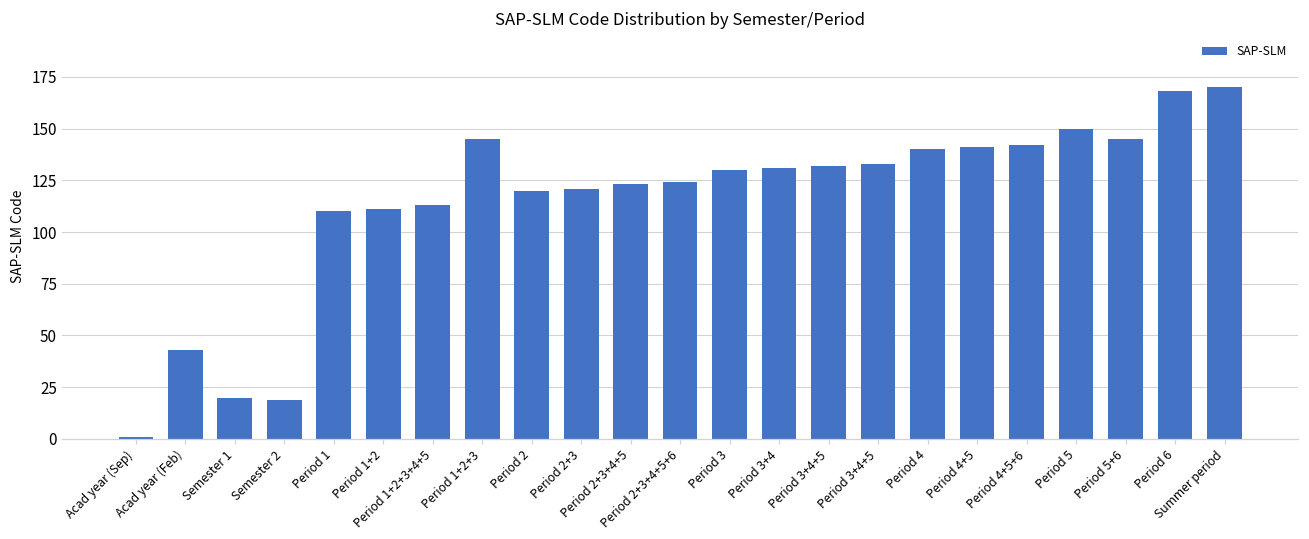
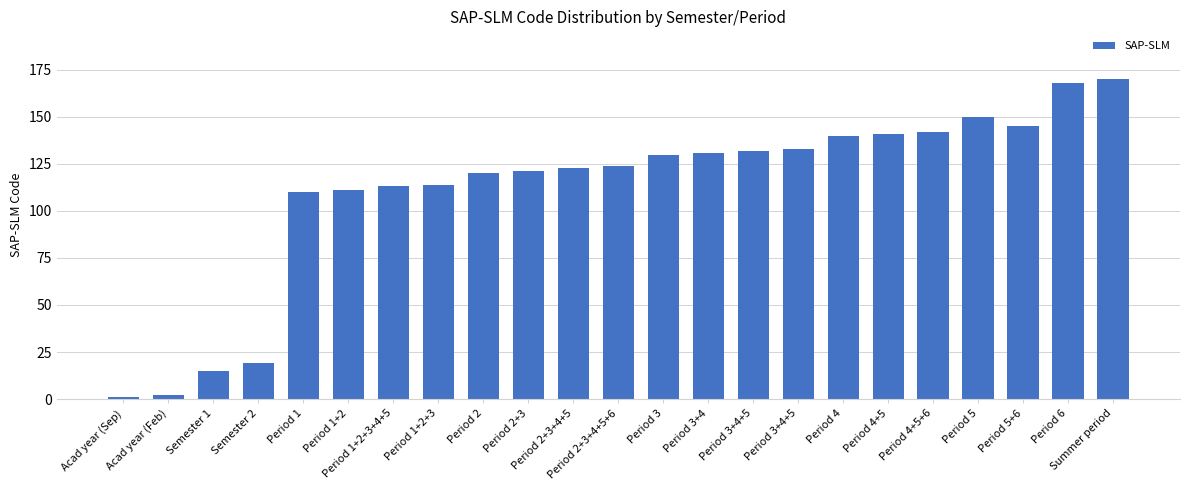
Acad year (Feb): 43 -> 2
Semester 1: 20 -> 15
Period 1+2+3: 145 -> 114
